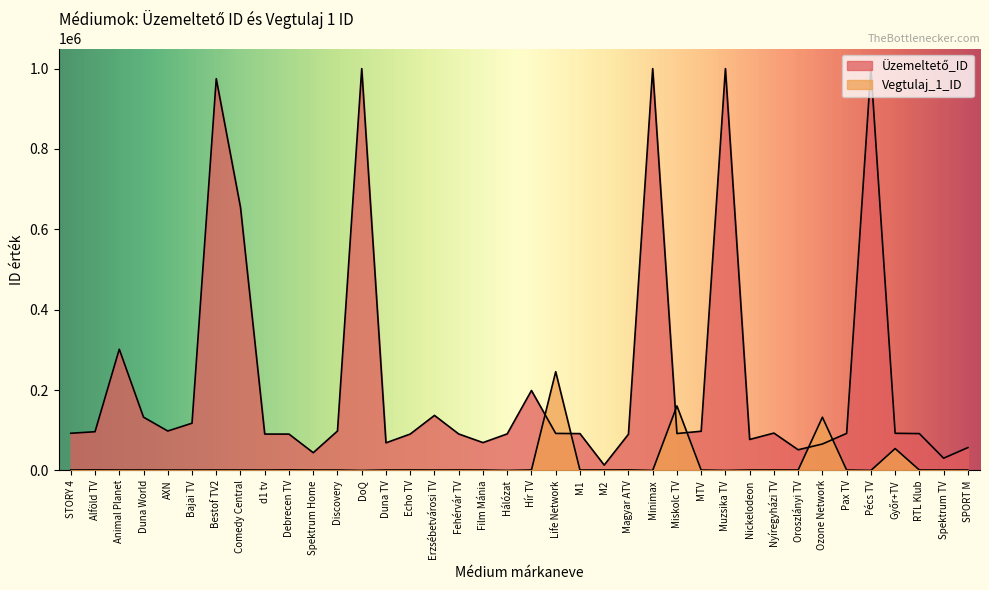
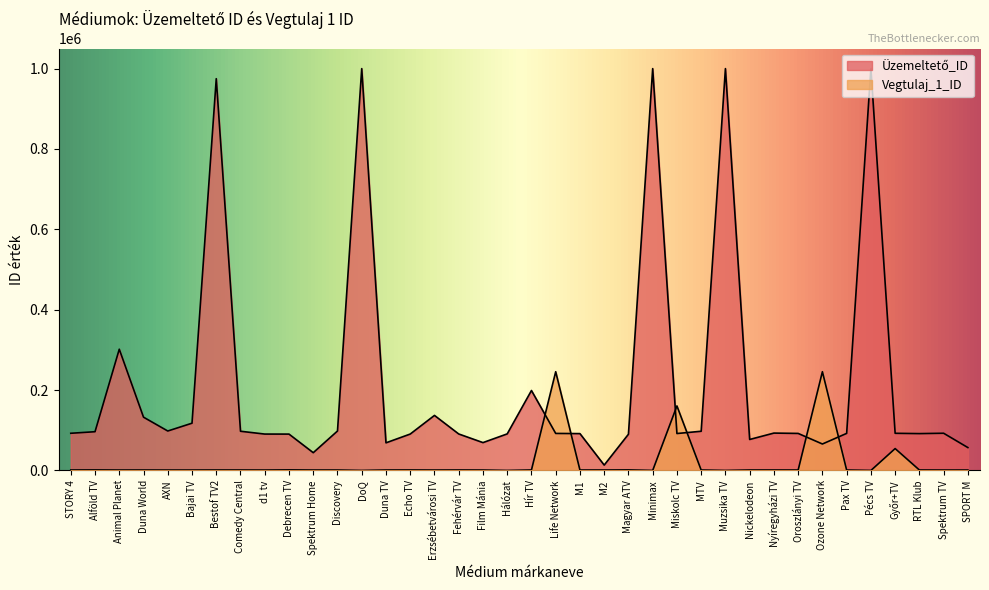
Üzemeltető_ID, Comedy Central: 650000 -> 100000
Üzemeltető_ID, Oroszlányi TV: 50000 -> 90000
Vegtulaj_1_ID, Ozone Network: 130000 -> 250000
Üzemeltető_ID, Spektrum TV: 30000 -> 90000
